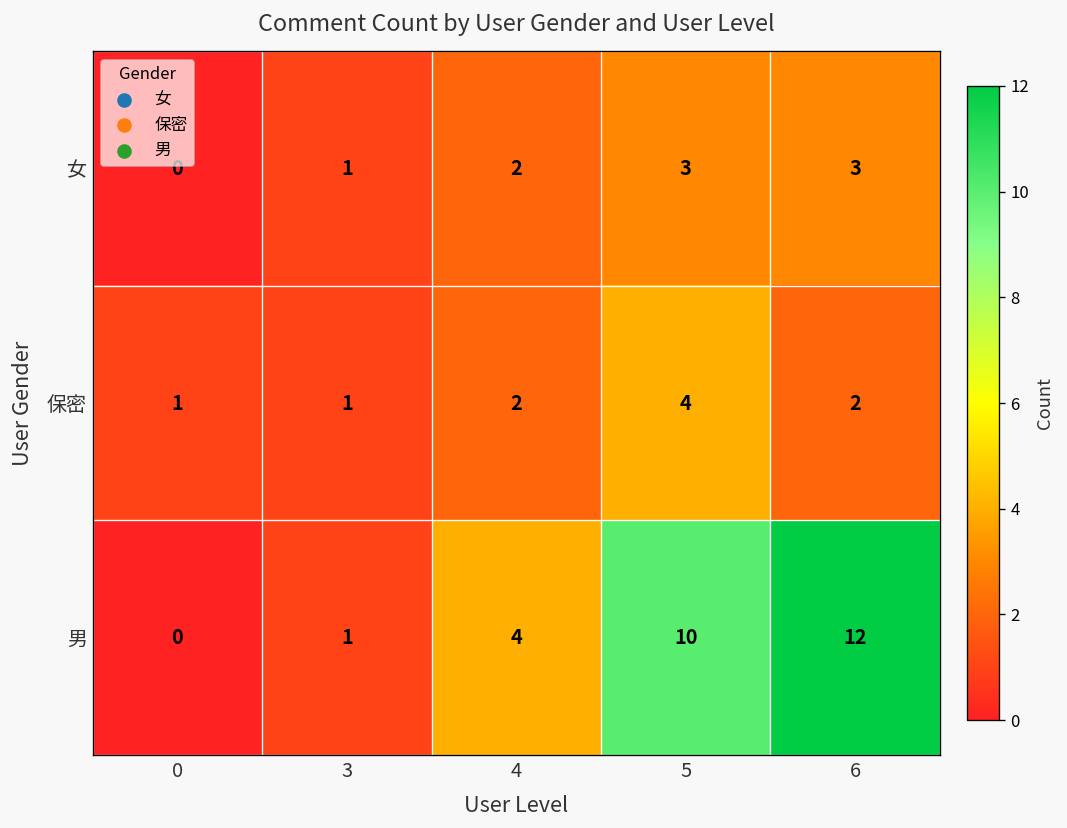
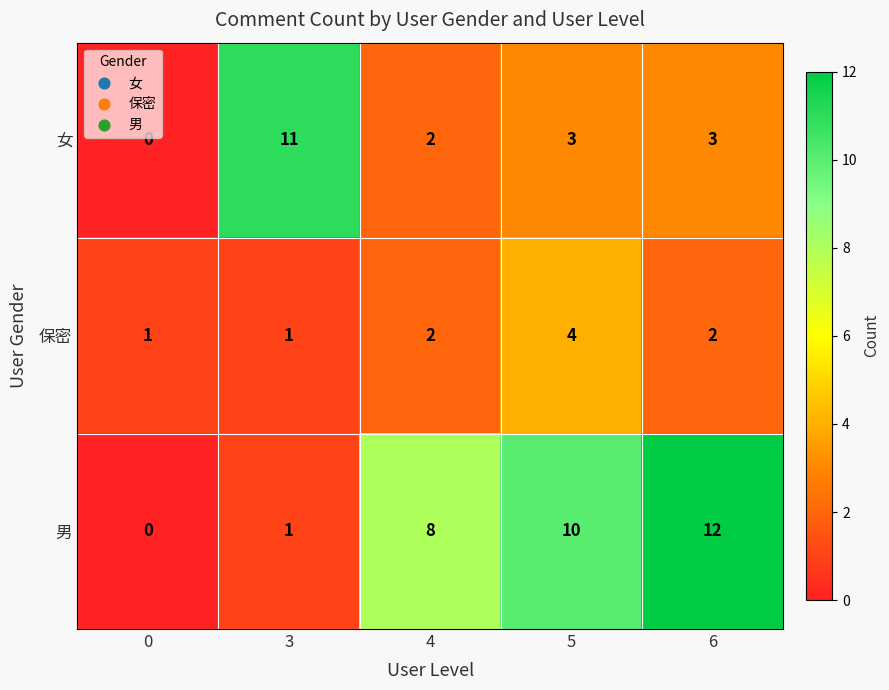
女, 3: 1 -> 11
男, 4: 4 -> 8
